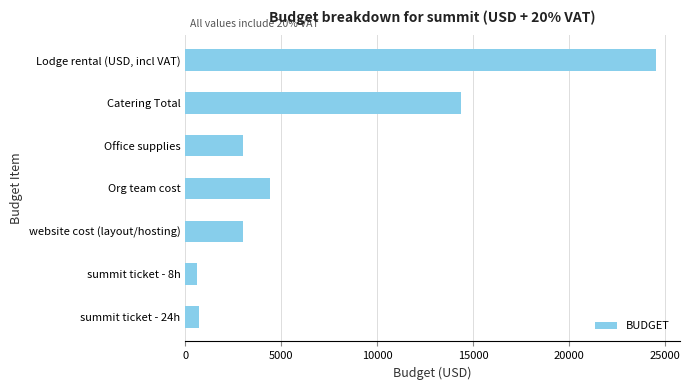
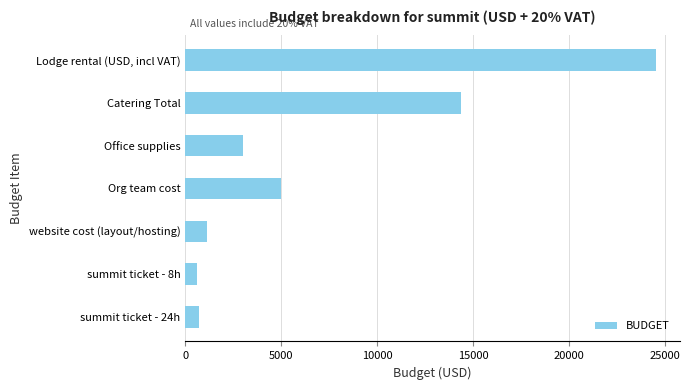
Org team cost: 4400 -> 5000
website cost (layout/hosting): 3000 -> 1200
